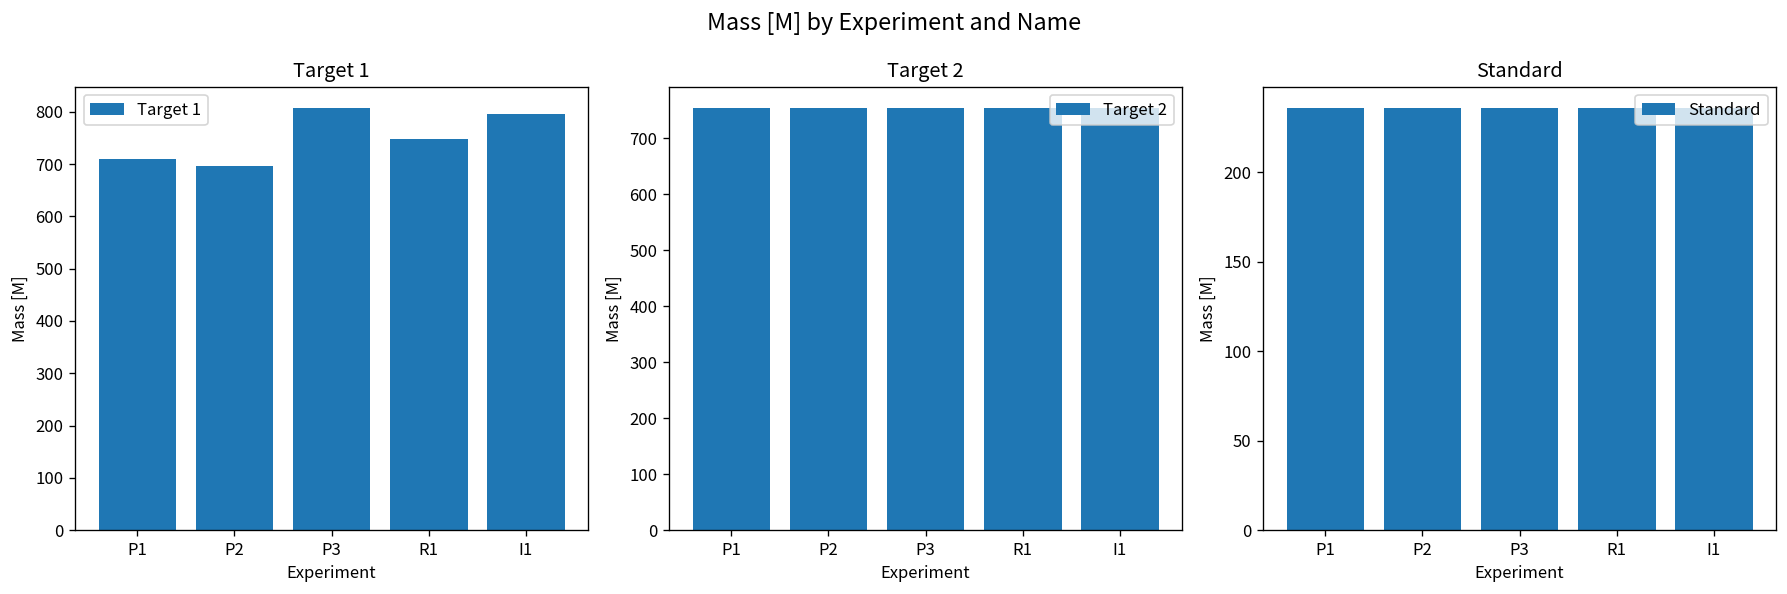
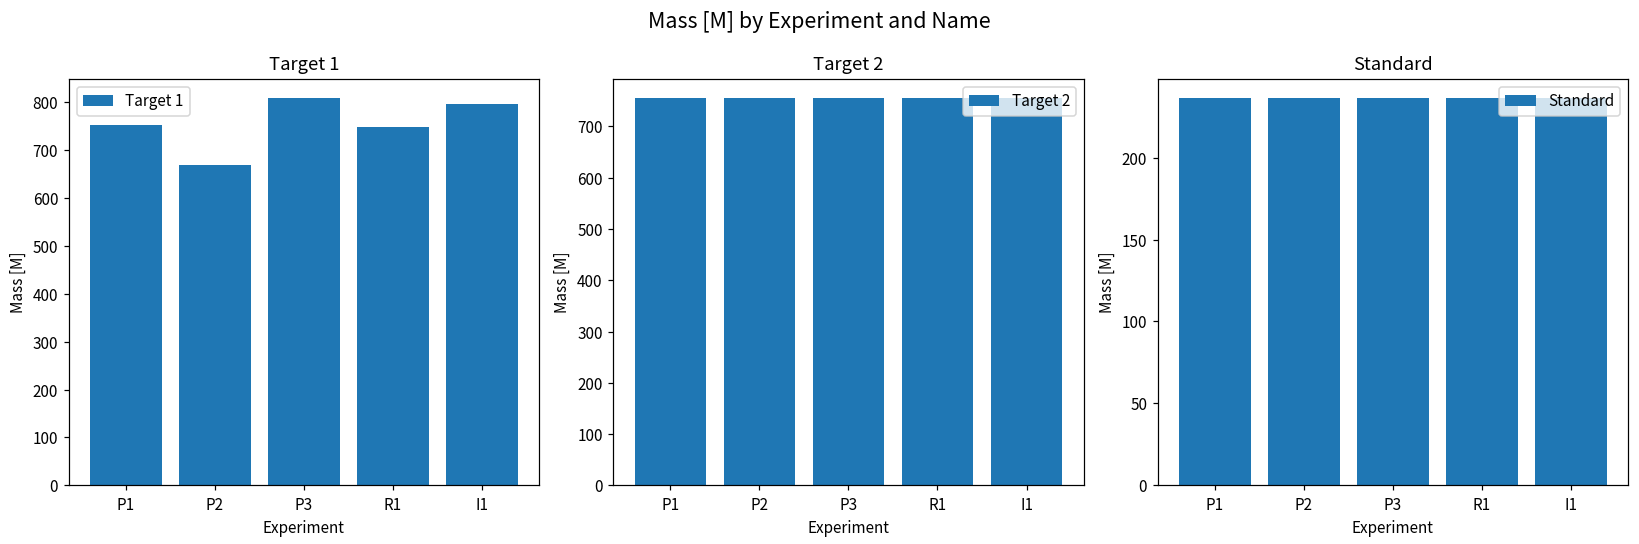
Target 1, P1: 710 -> 750
Target 1, P2: 700 -> 670
